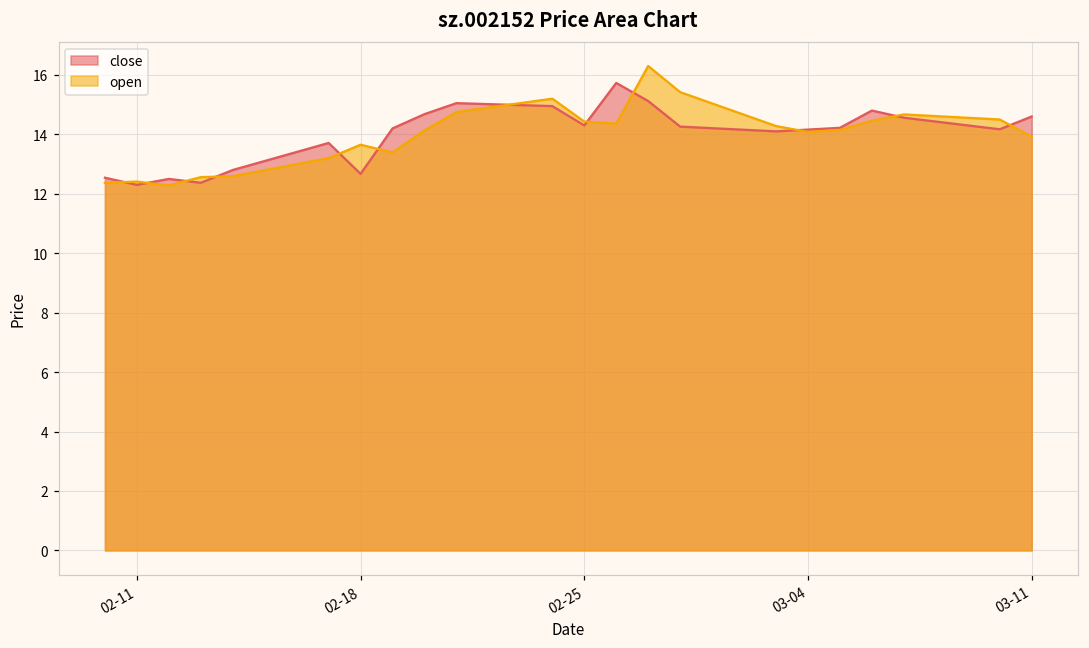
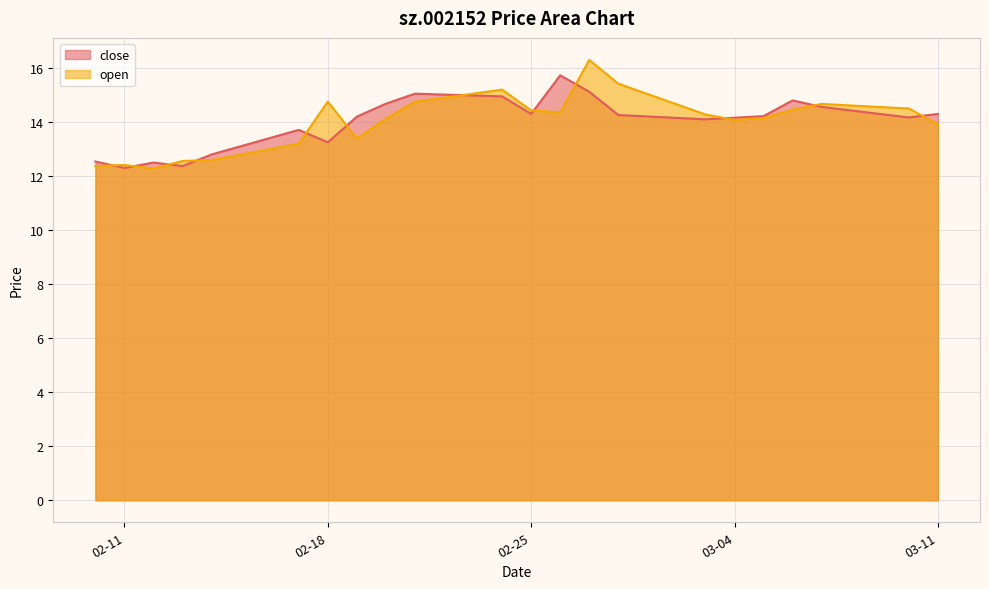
close, 02-18: 12.7 -> 13.3
open, 02-18: 13.7 -> 14.8
close, 03-11: 14.6 -> 14.3
